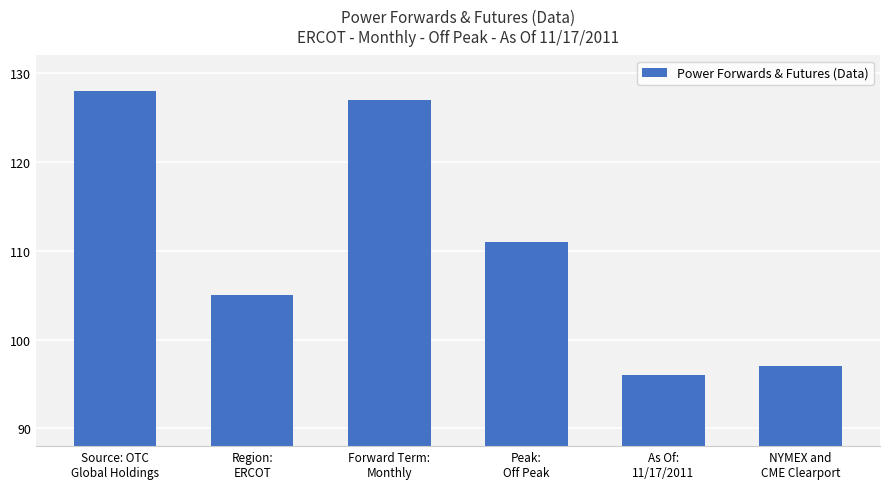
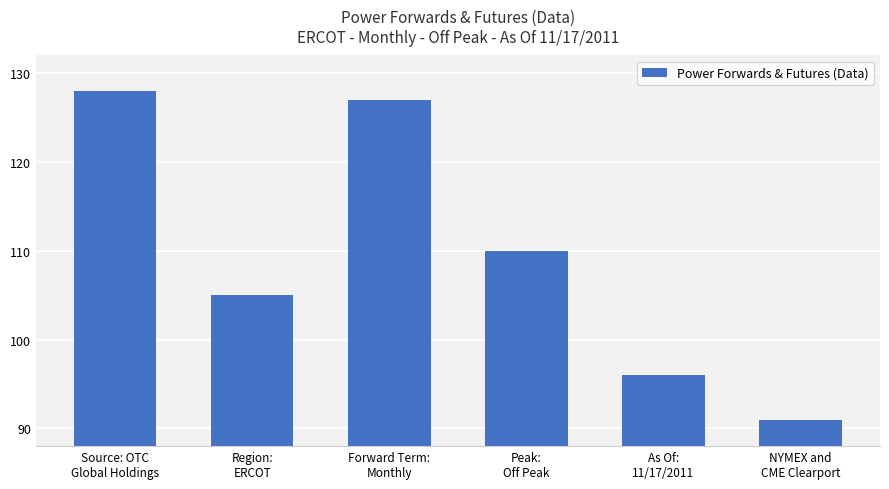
Peak: Off Peak: 111 -> 110
NYMEX and CME Clearport: 97 -> 91
